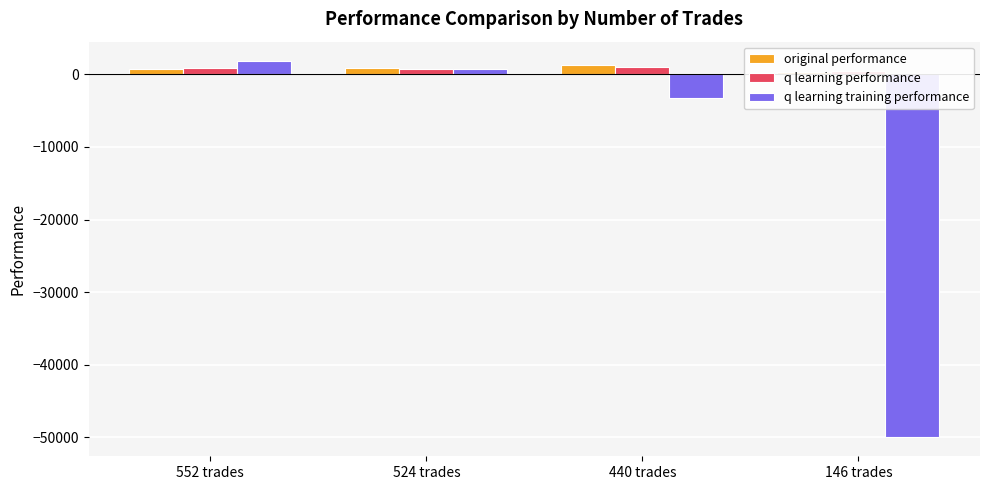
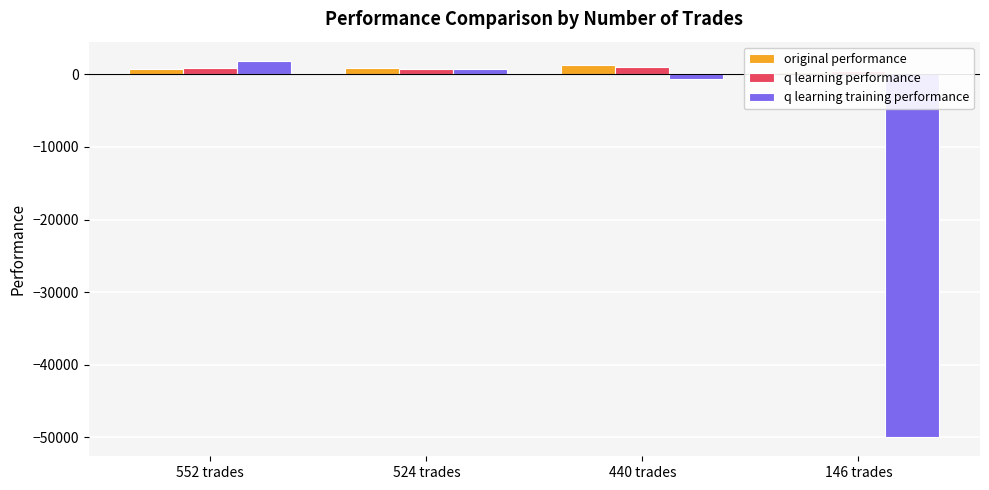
q learning training performance, 440 trades: -3000 -> -1000
